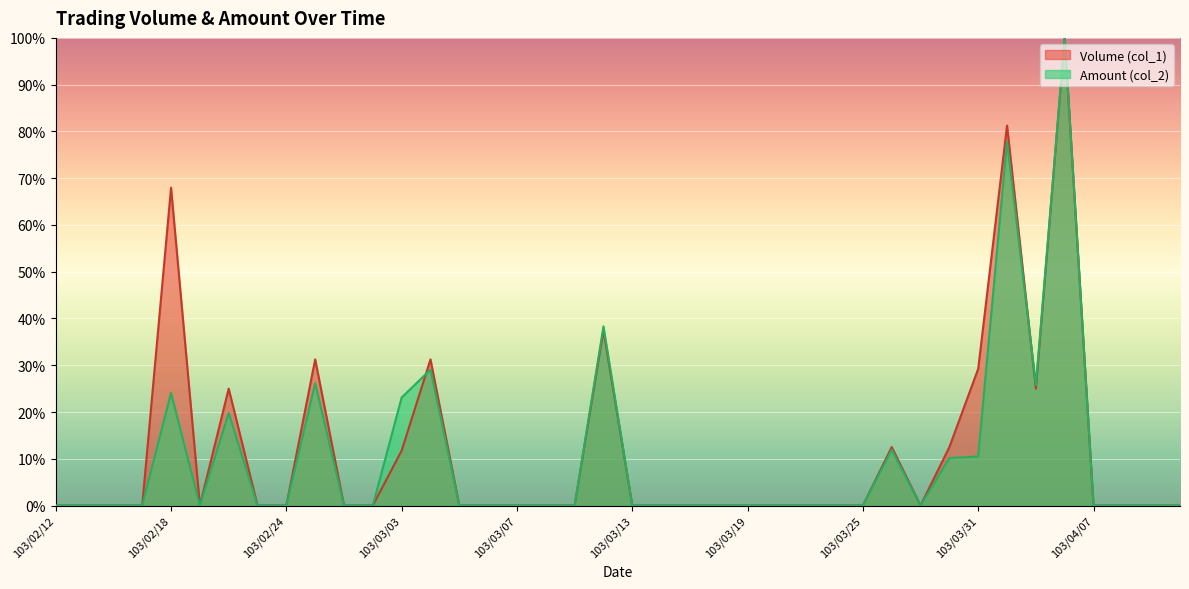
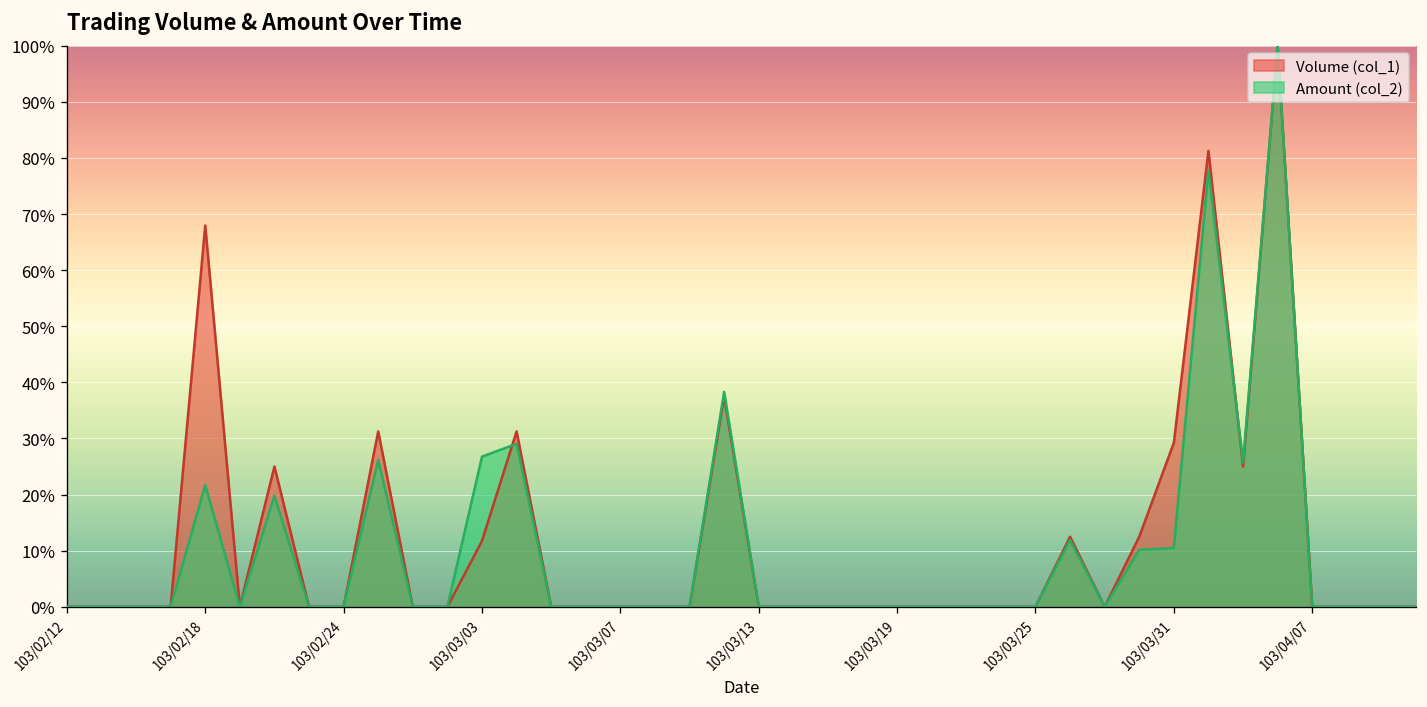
Amount (col_2), 103/02/18: 24% -> 22%
Amount (col_2), 103/03/03: 23% -> 27%
